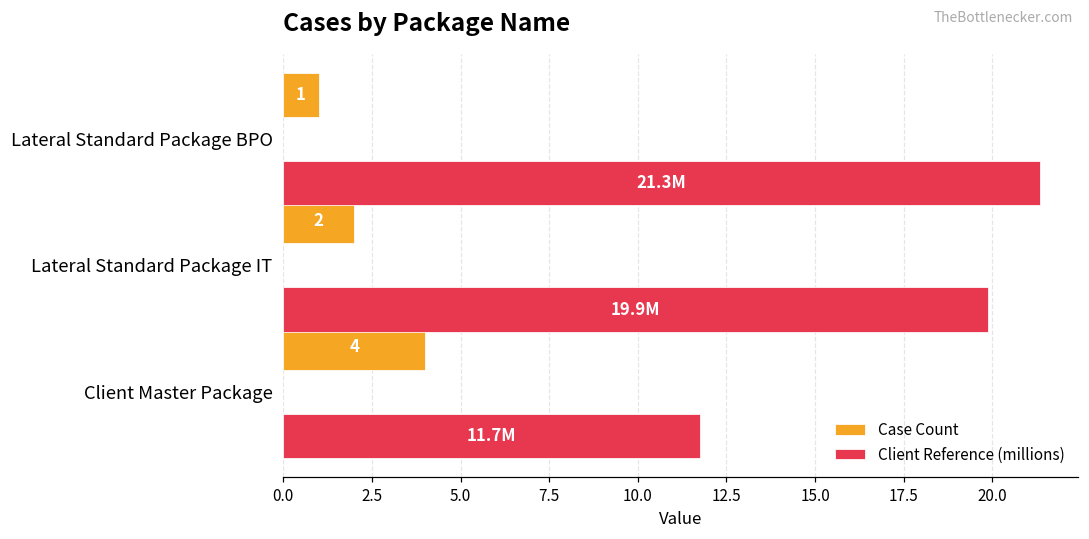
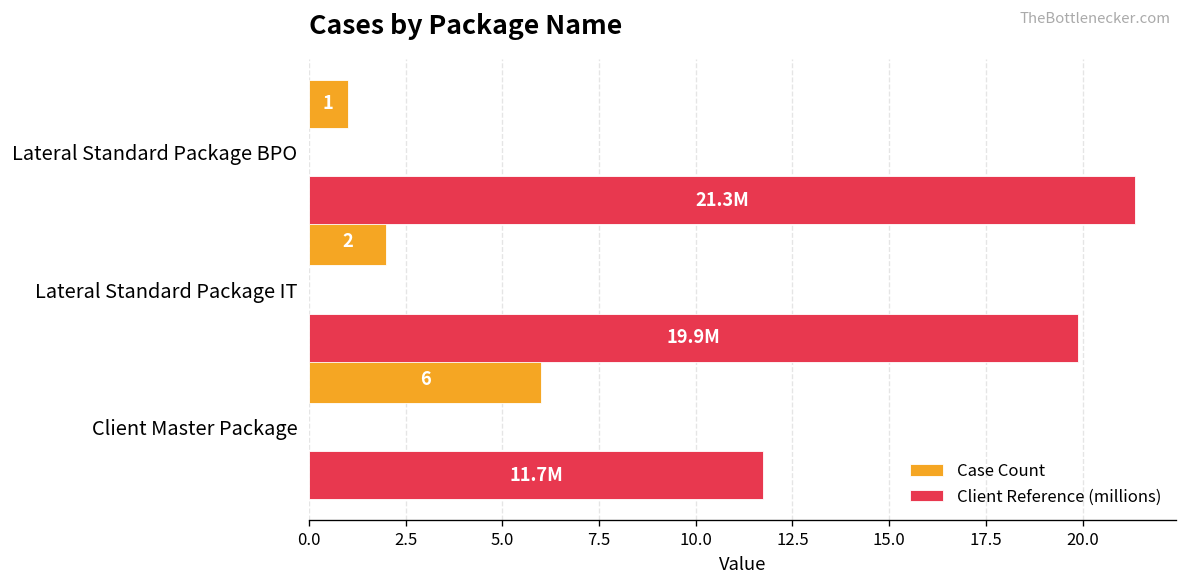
Case Count, Client Master Package: 4 -> 6
